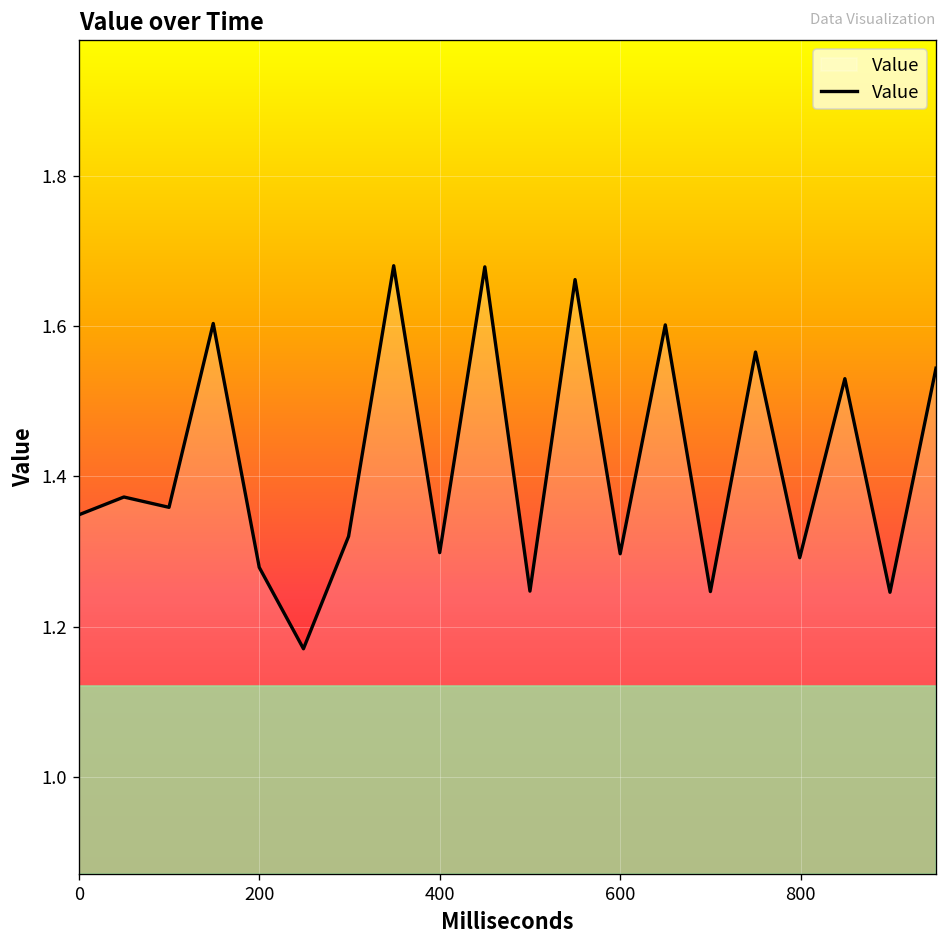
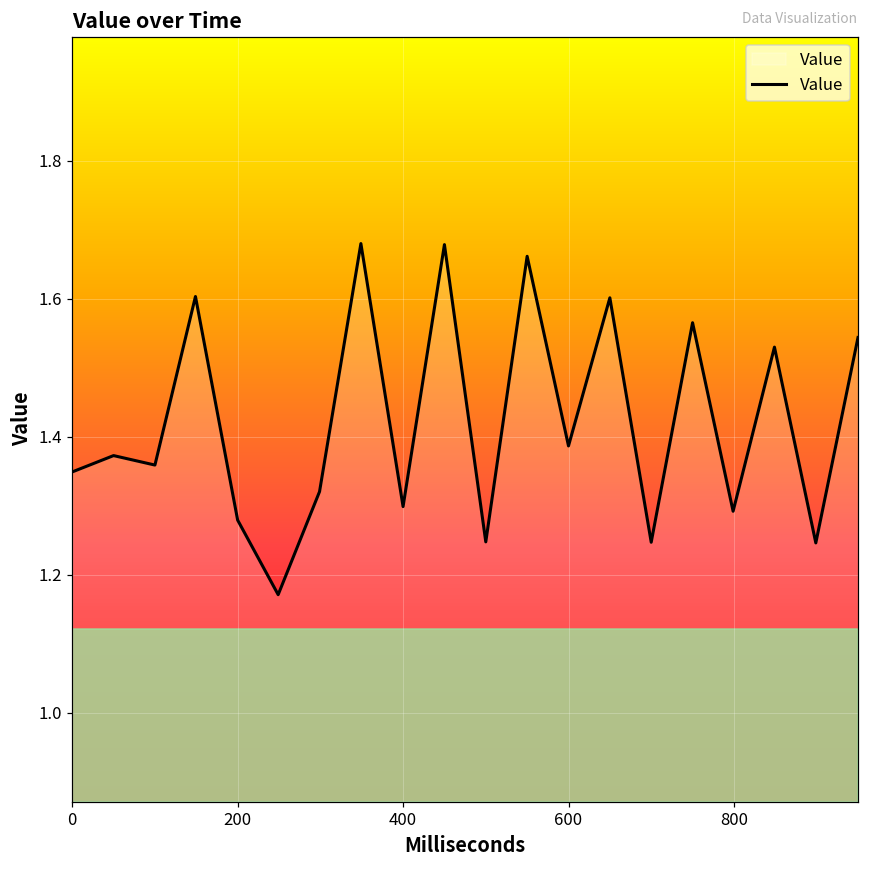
600: 1.30 -> 1.39
